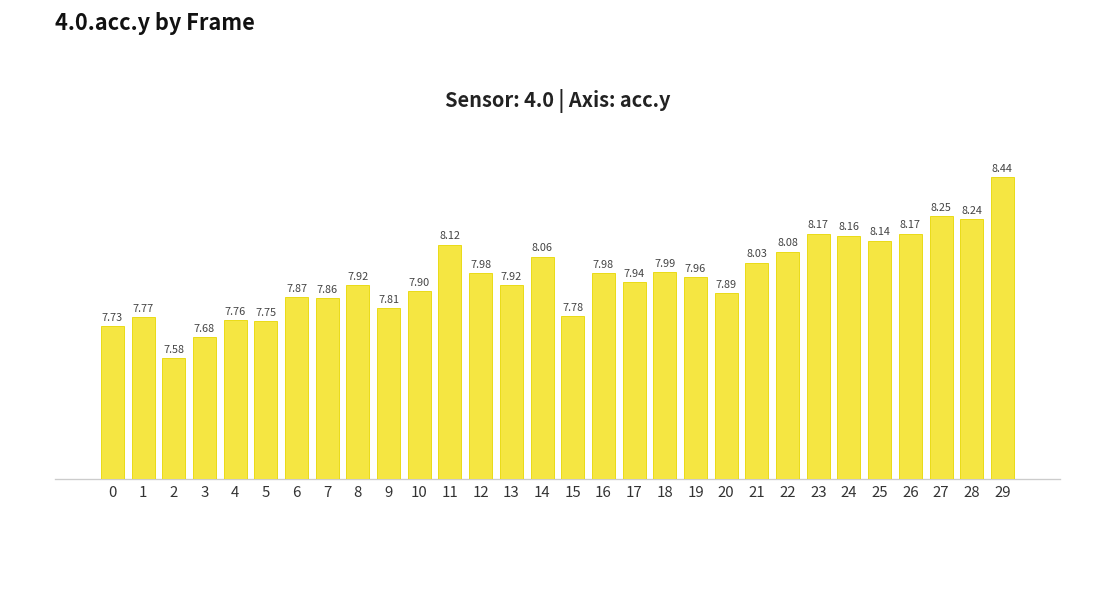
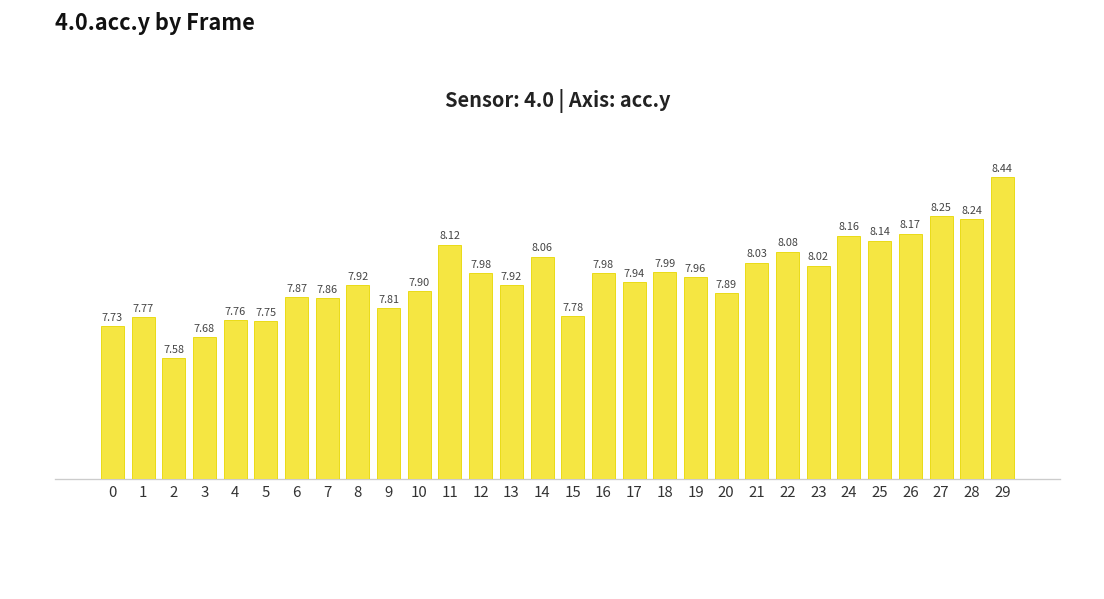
23: 8.17 -> 8.02
